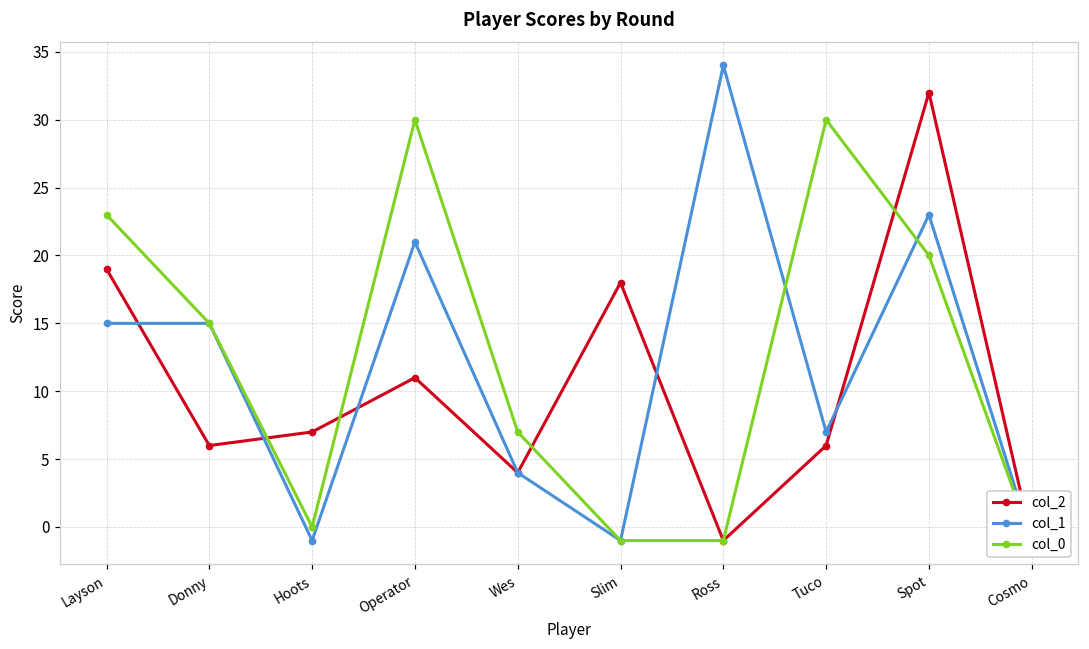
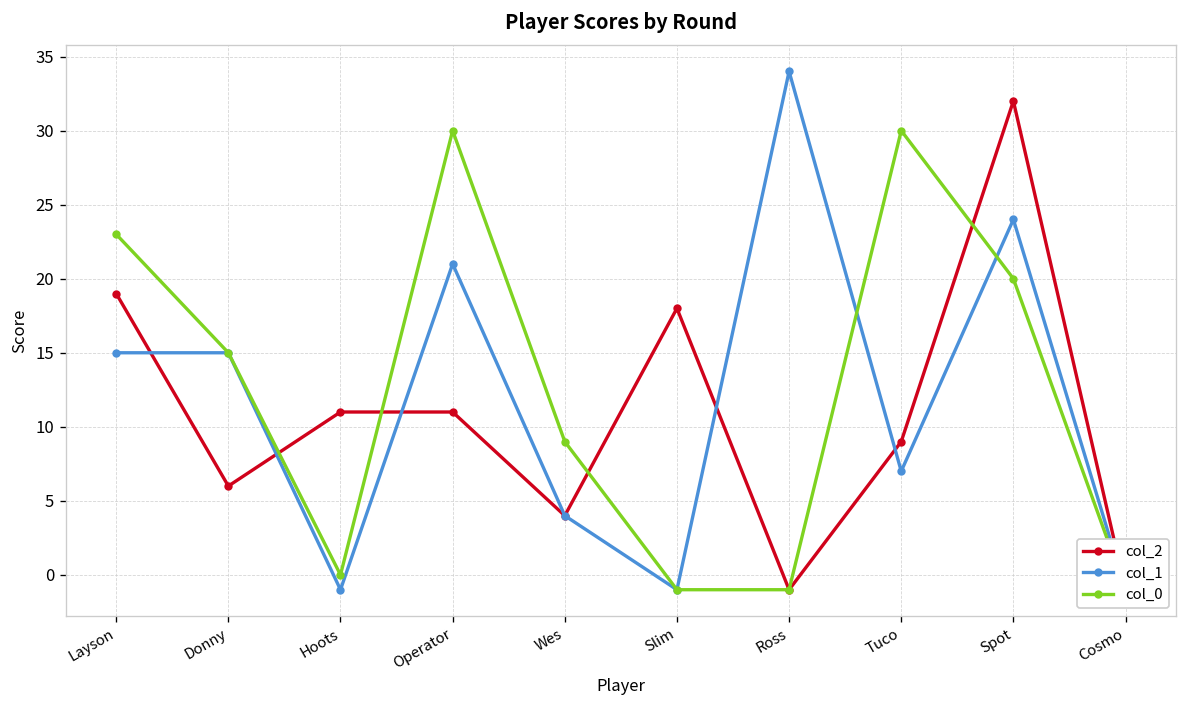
col_2, Hoots: 7 -> 11
col_0, Wes: 7 -> 9
col_2, Tuco: 6 -> 9
col_1, Spot: 23 -> 24
